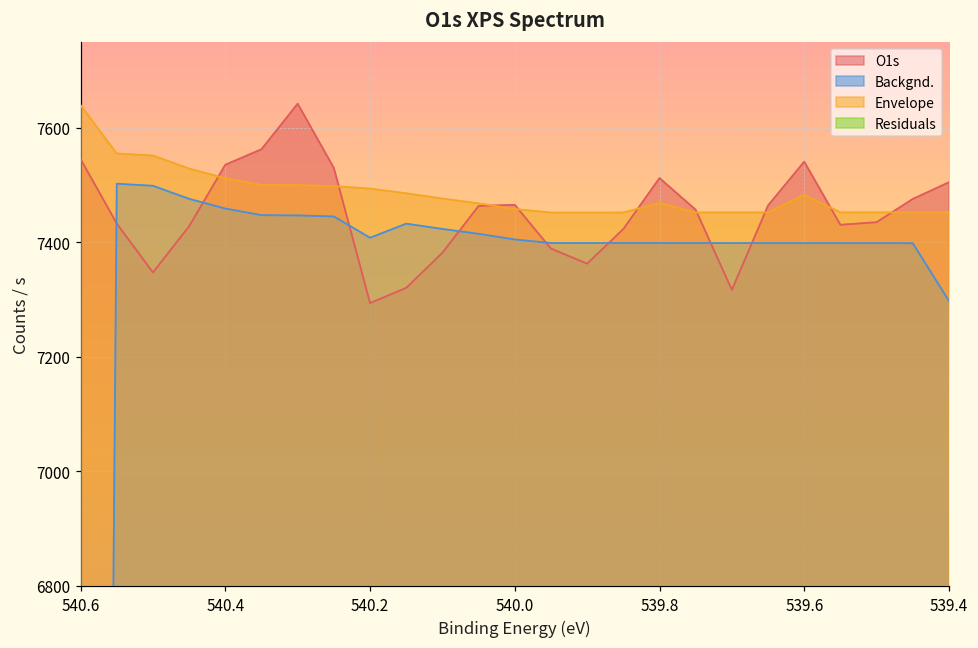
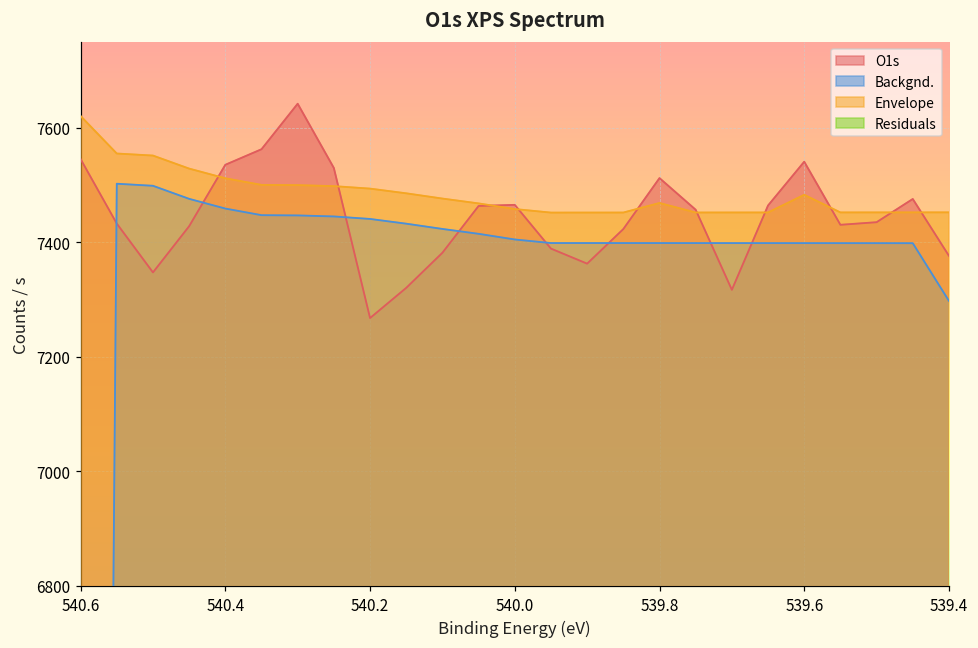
Envelope, 540.6: 7640 -> 7620
O1s, 540.2: 7290 -> 7270
Backgnd., 540.2: 7410 -> 7440
O1s, 539.4: 7500 -> 7380
